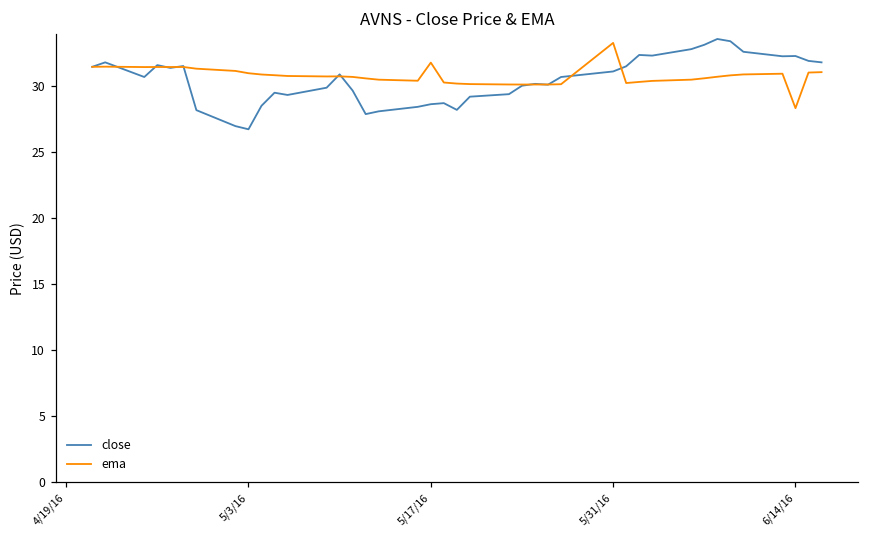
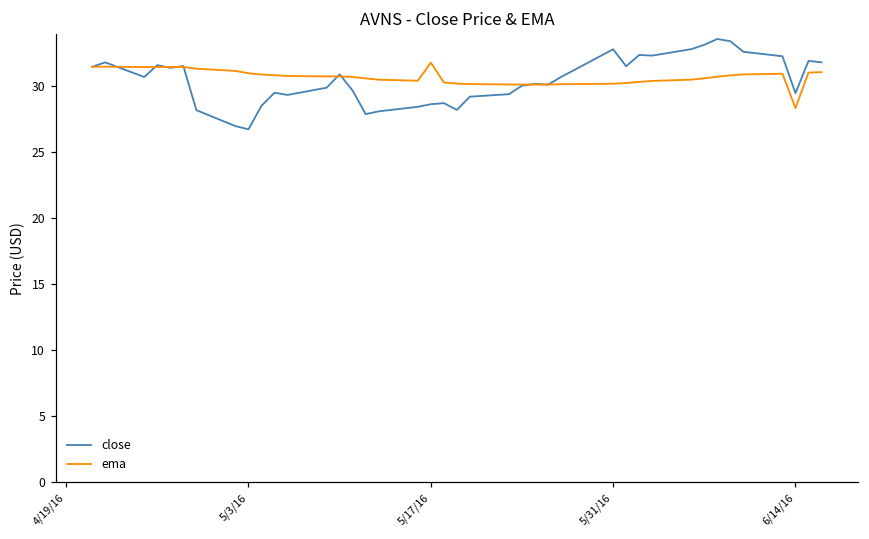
close, 5/31/16: 31.1 -> 32.8
ema, 5/31/16: 33.3 -> 30.2
close, 6/14/16: 32.3 -> 29.4
